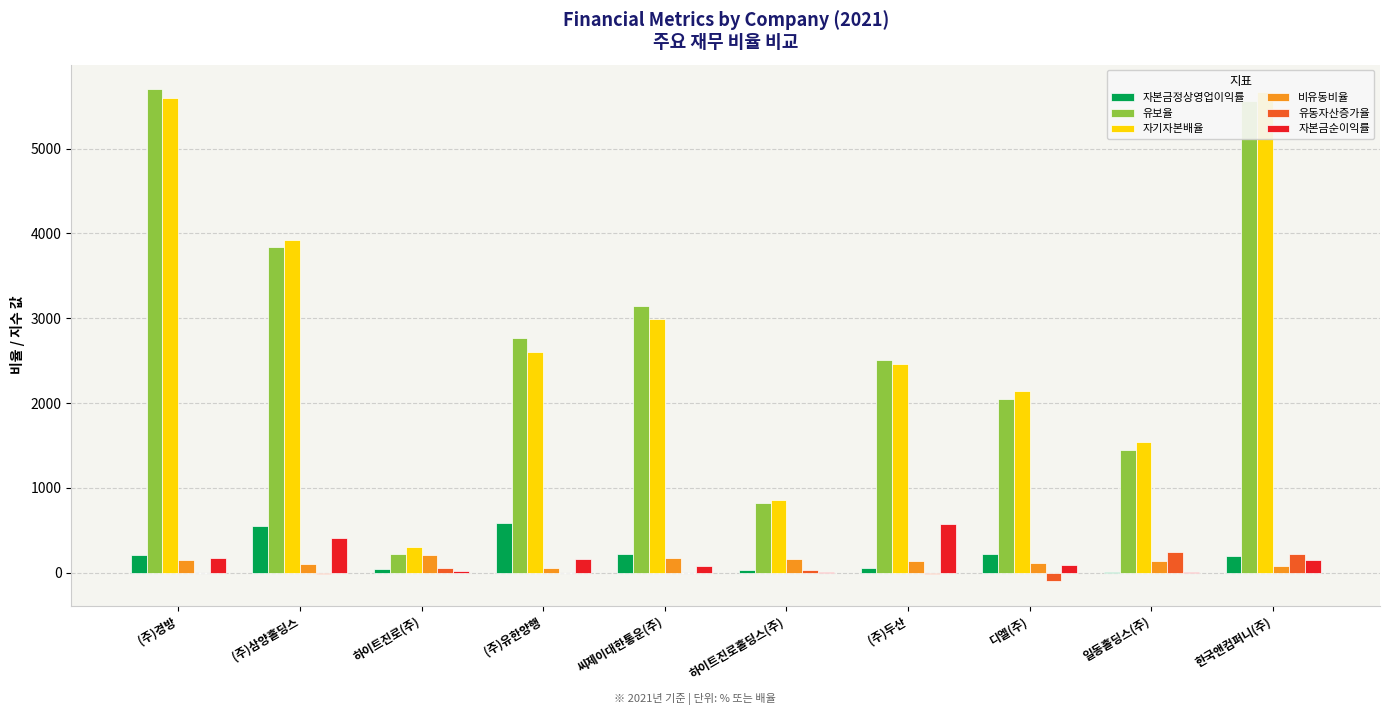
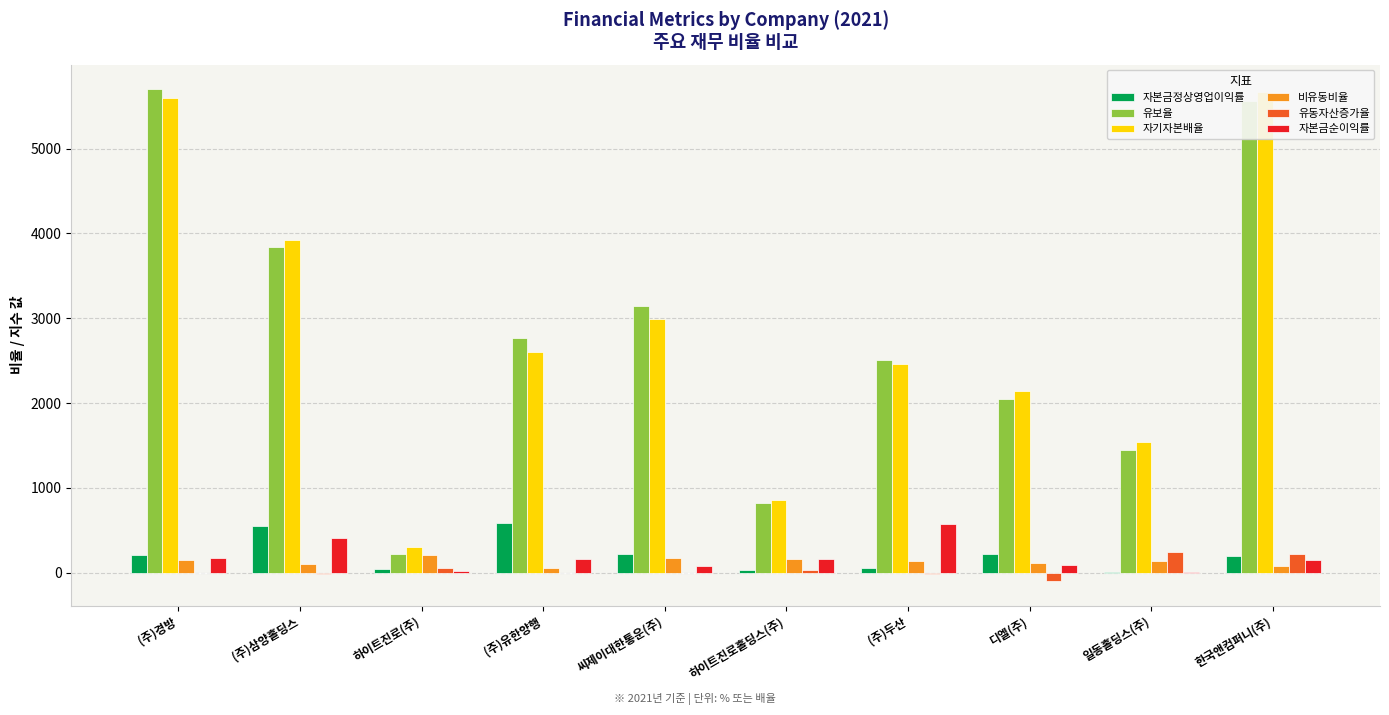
자본금순이익률, 하이트진로홀딩스(주): 0 -> 200
